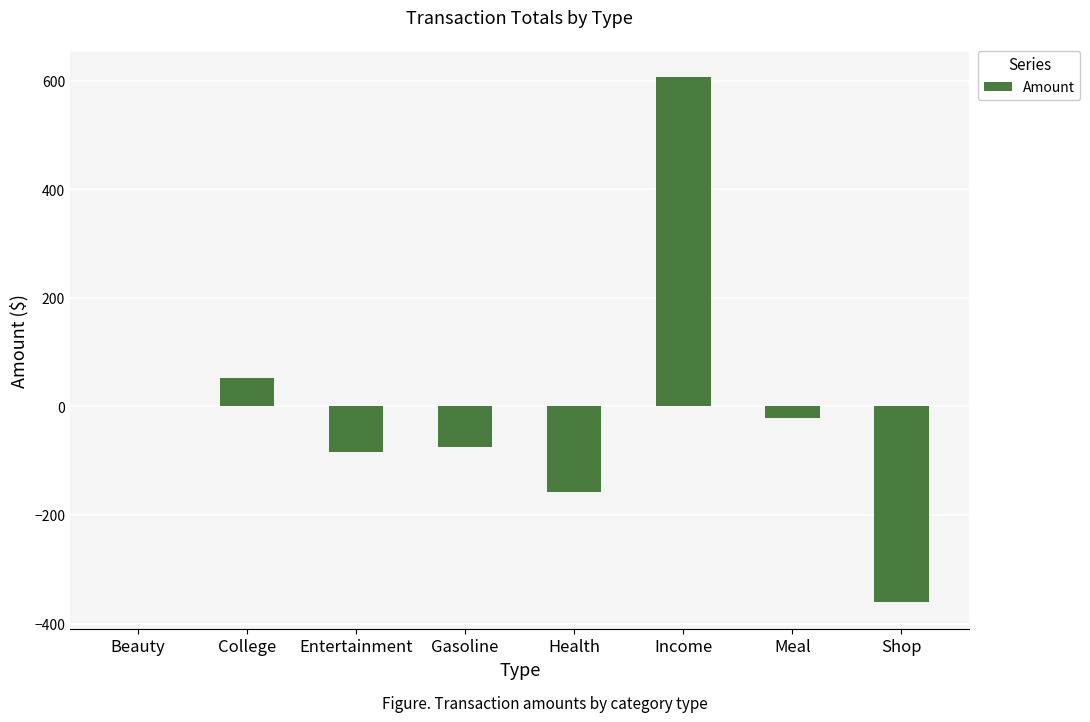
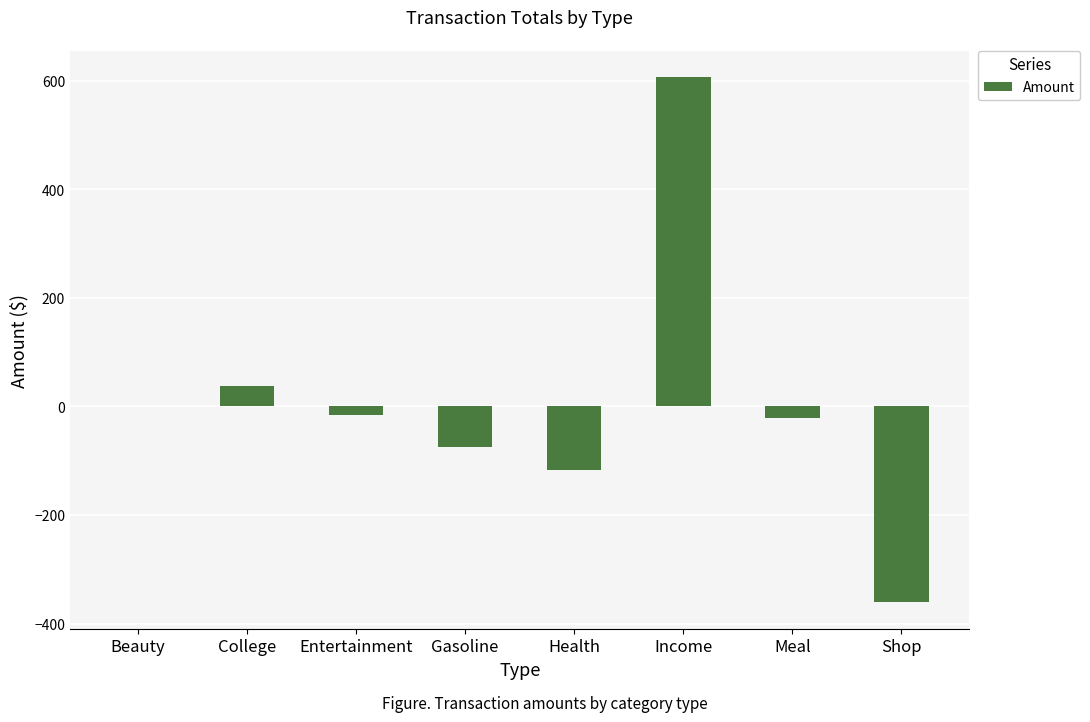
College: 50 -> 40
Entertainment: -80 -> -20
Health: -160 -> -120
